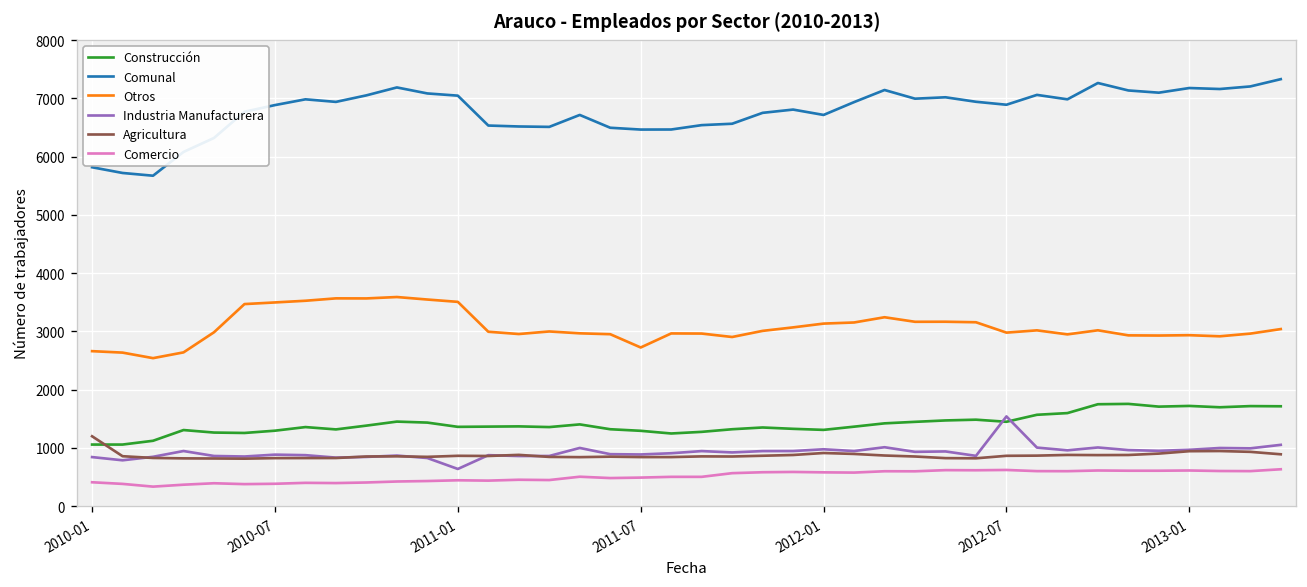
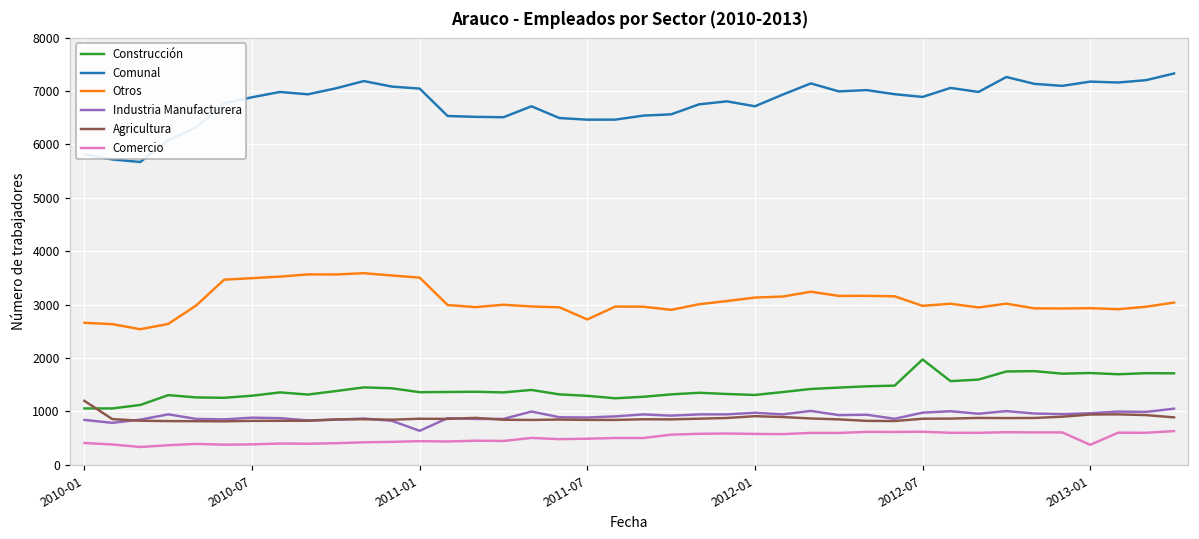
Construcción, 2012-07: 1400 -> 2000
Industria Manufacturera, 2012-07: 1500 -> 1000
Comercio, 2013-01: 600 -> 400
